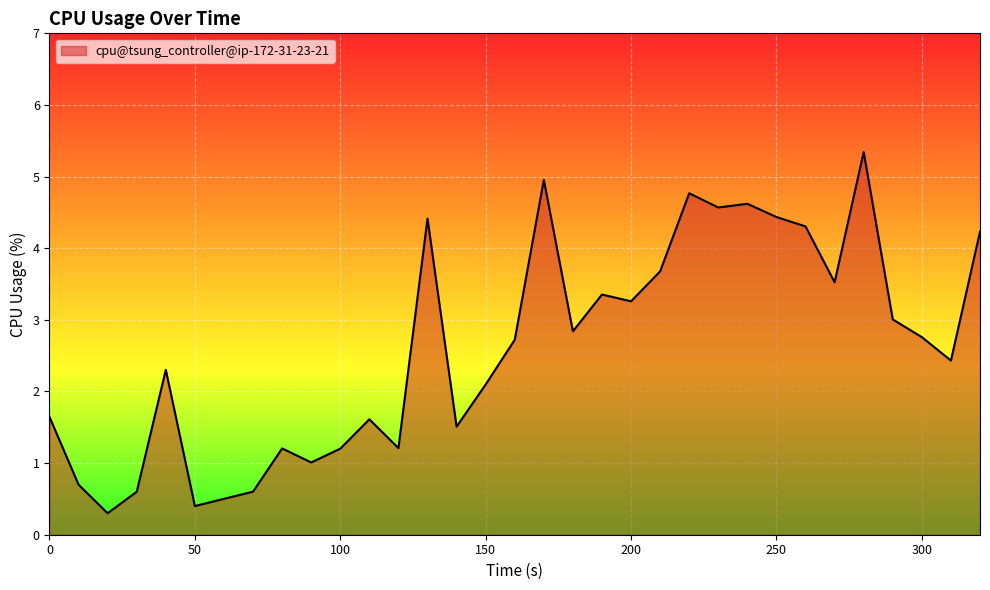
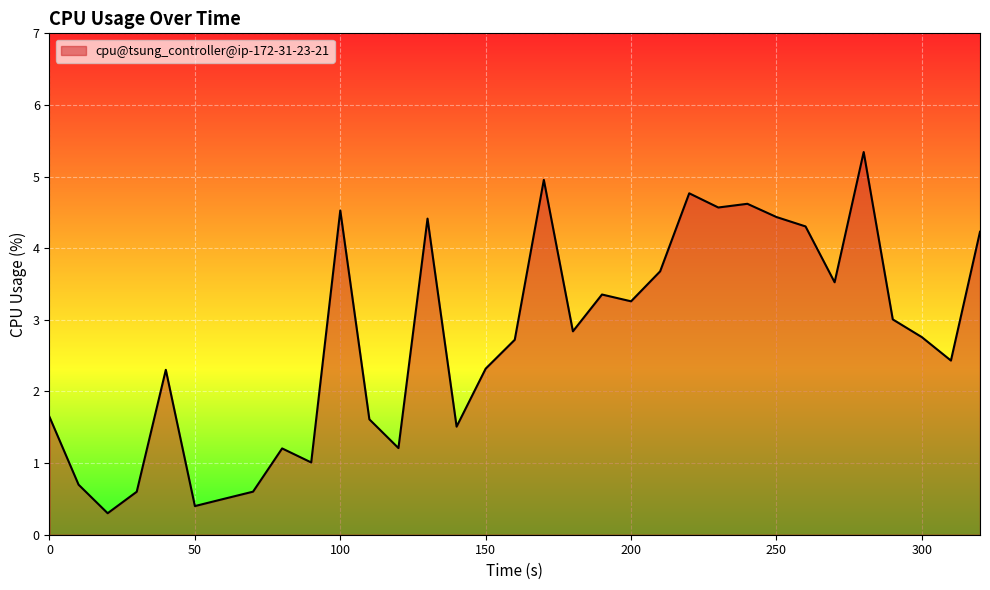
100: 1.2 -> 4.5
150: 2.1 -> 2.3
